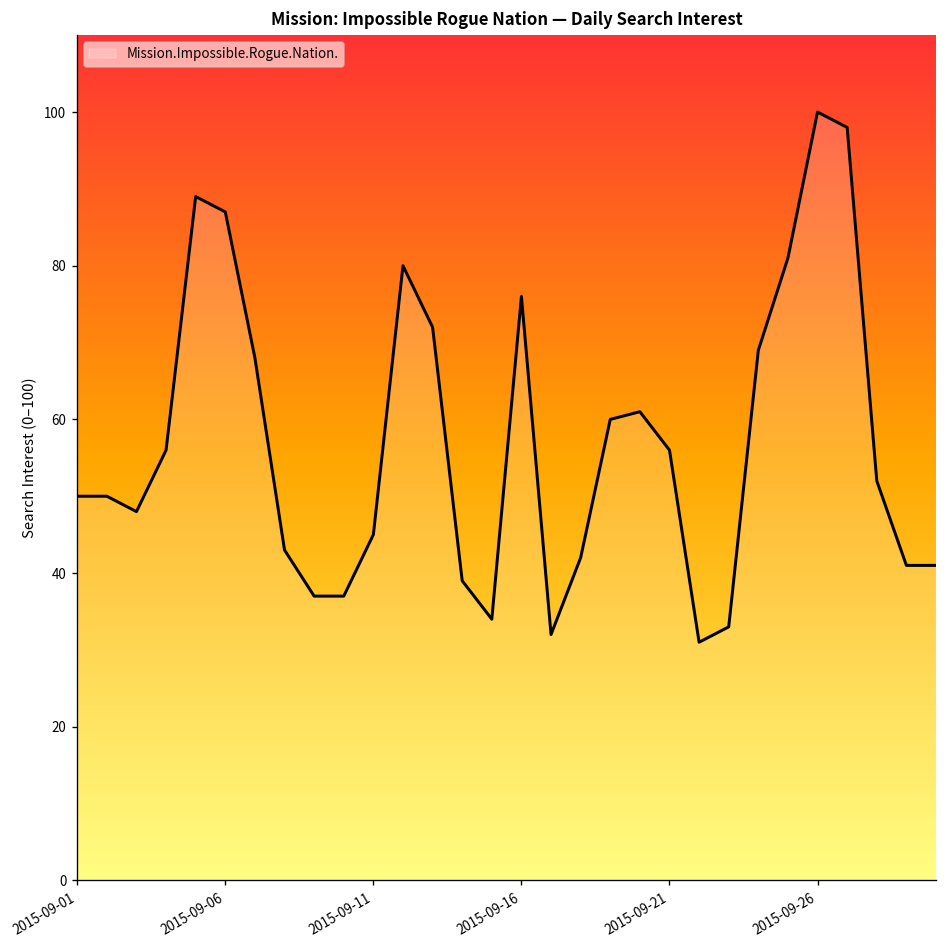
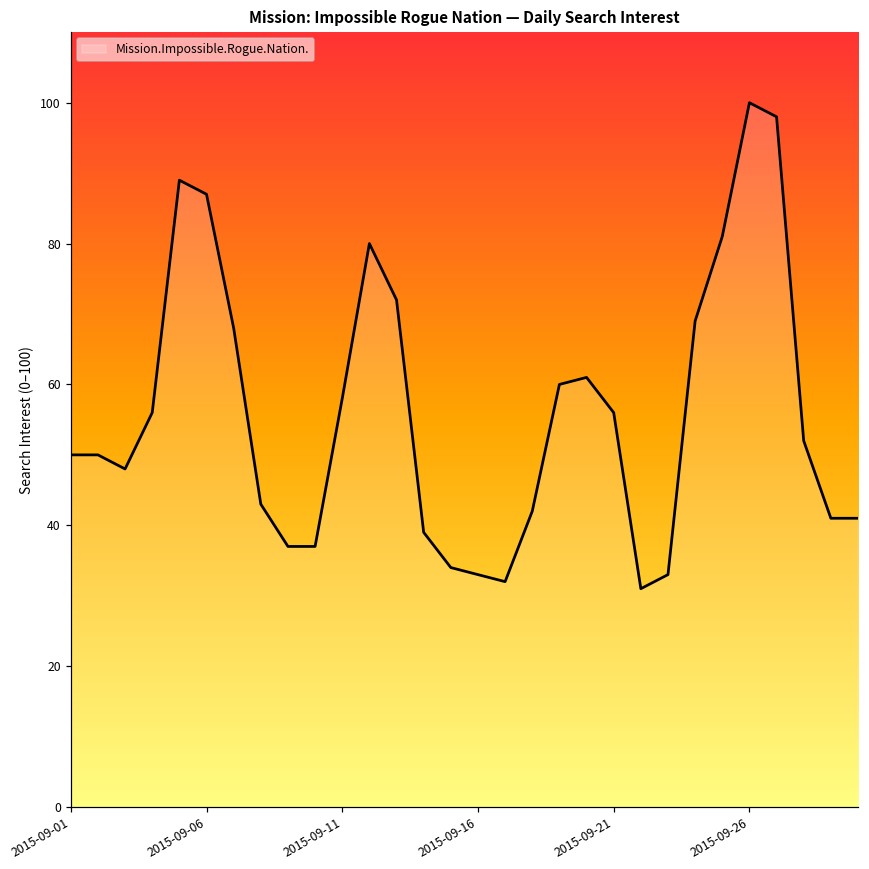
2015-09-11: 45 -> 58
2015-09-16: 76 -> 33
